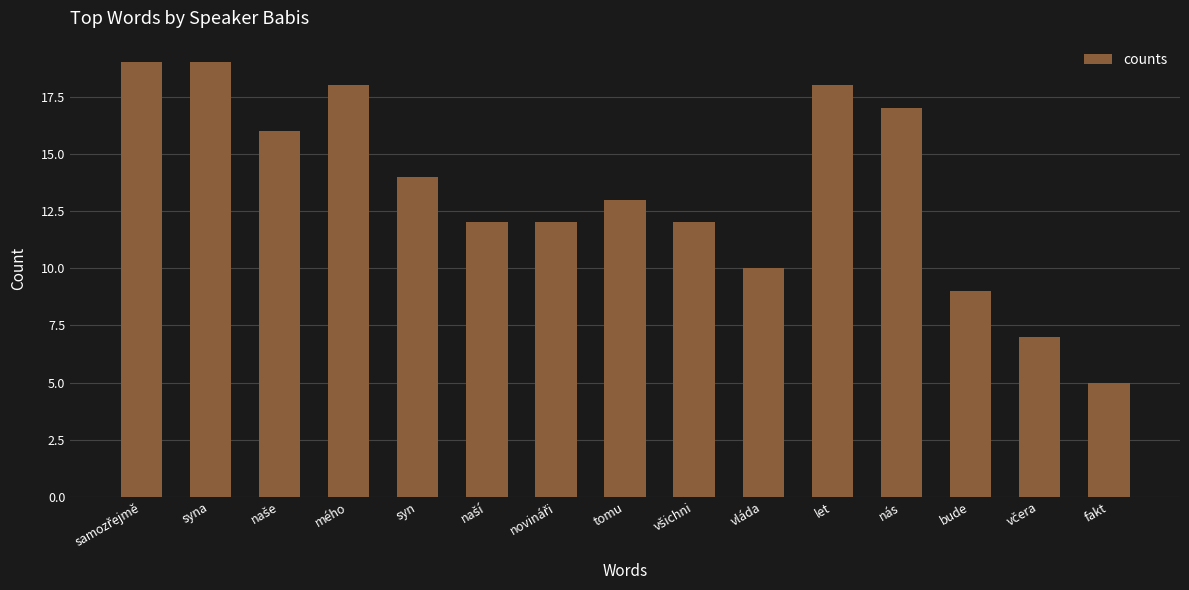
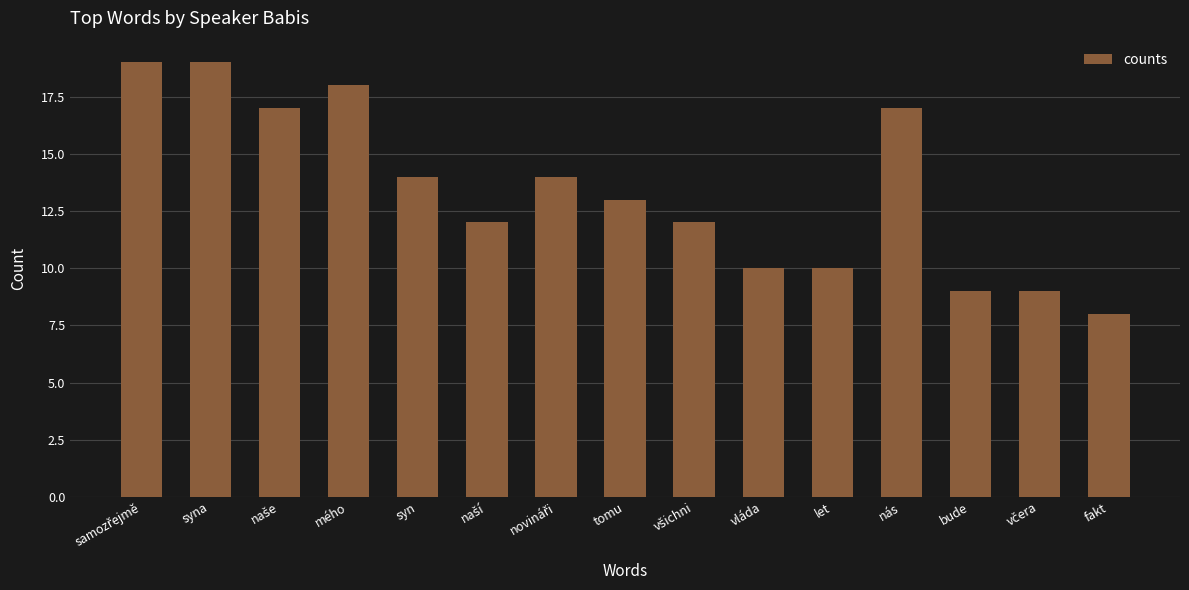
naše: 16 -> 17
novináři: 12 -> 14
let: 18 -> 10
včera: 7 -> 9
fakt: 5 -> 8
